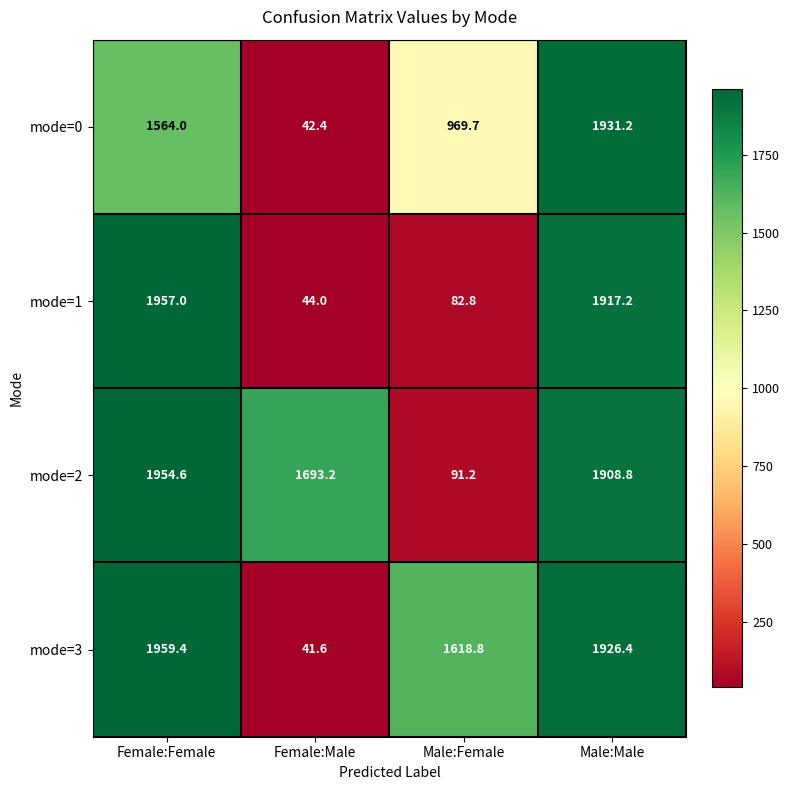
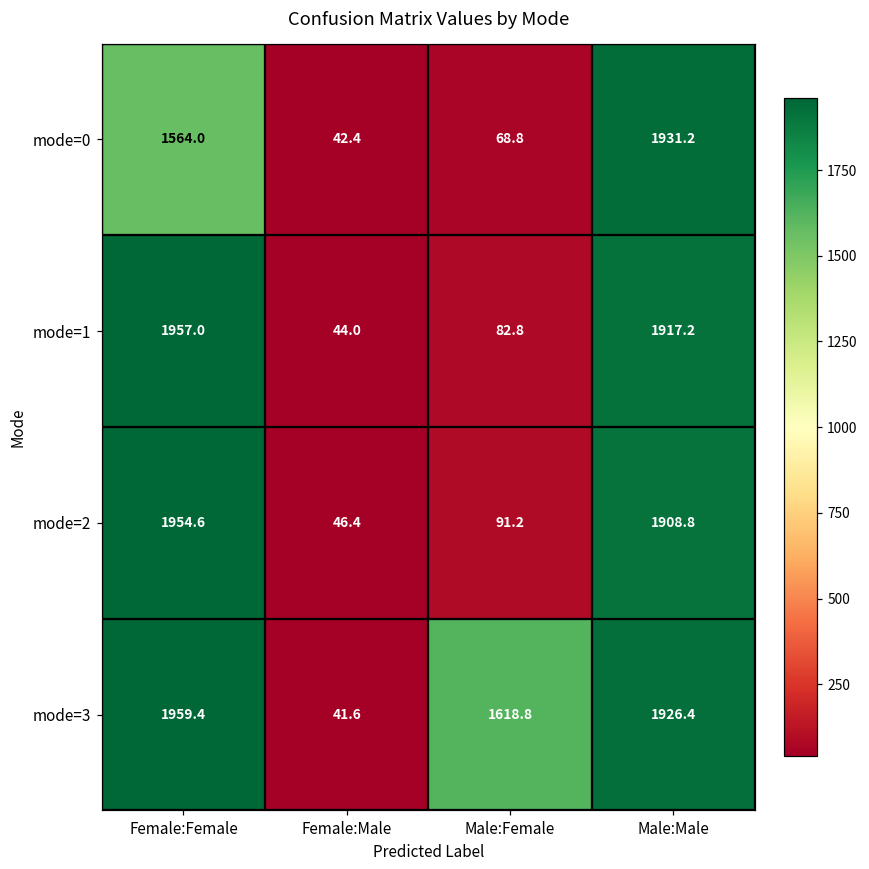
mode=0, Male:Female: 969.7 -> 68.8
mode=2, Female:Male: 1693.2 -> 46.4
